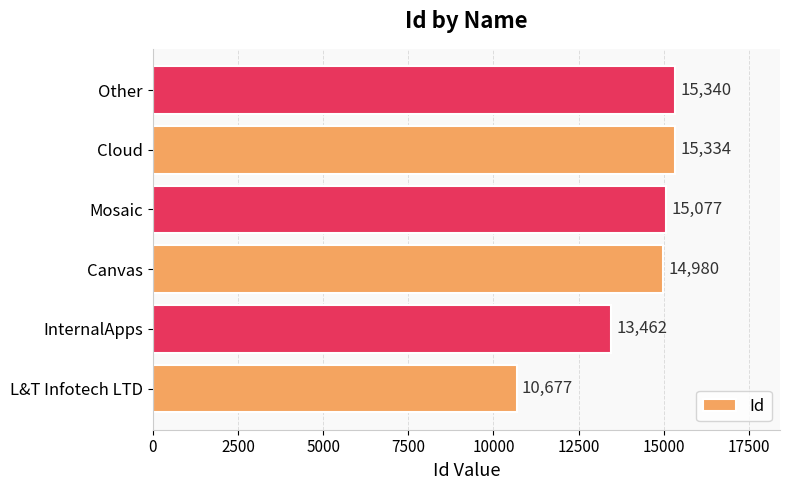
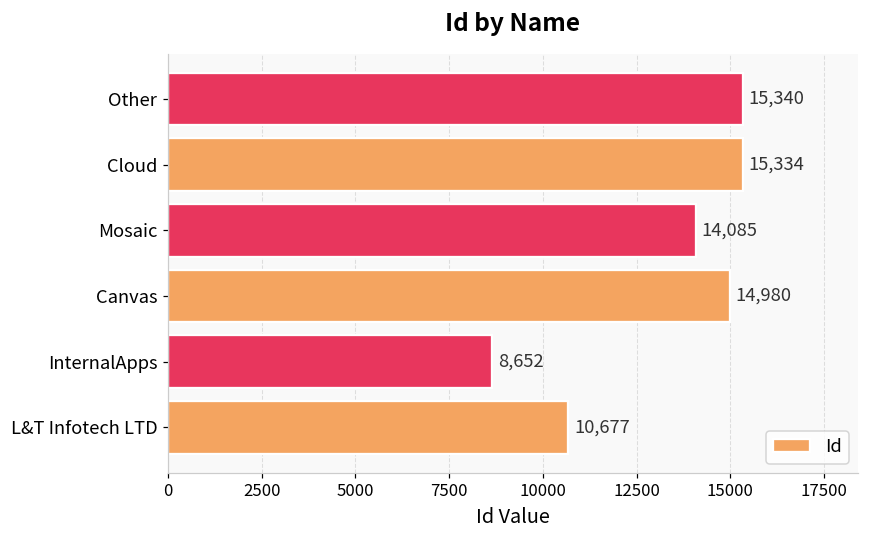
Mosaic: 15,077 -> 14,085
InternalApps: 13,462 -> 8,652
